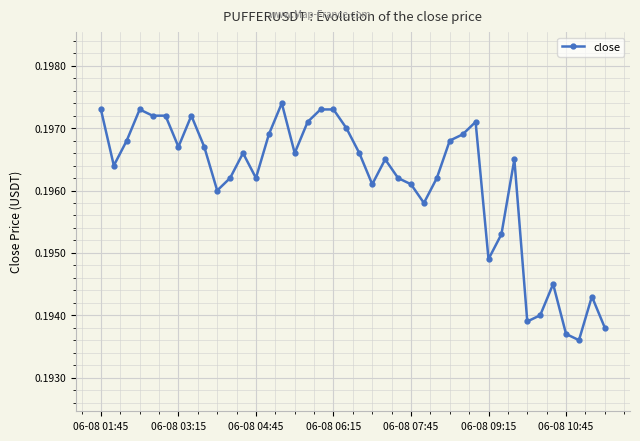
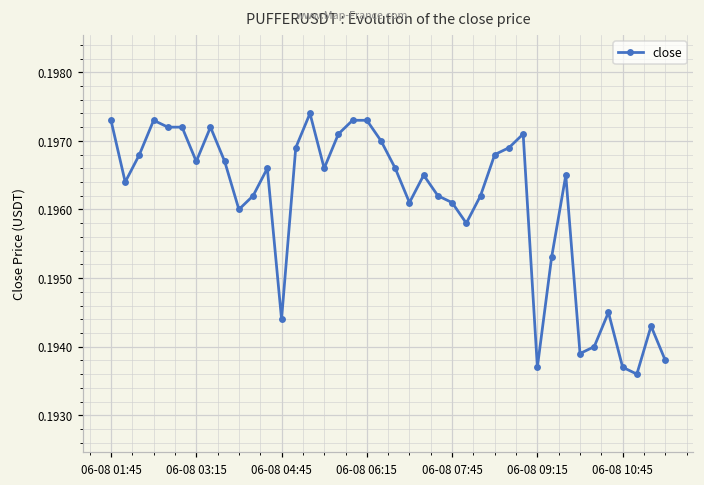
06-08 04:45: 0.1962 -> 0.1944
06-08 09:15: 0.1949 -> 0.1937
